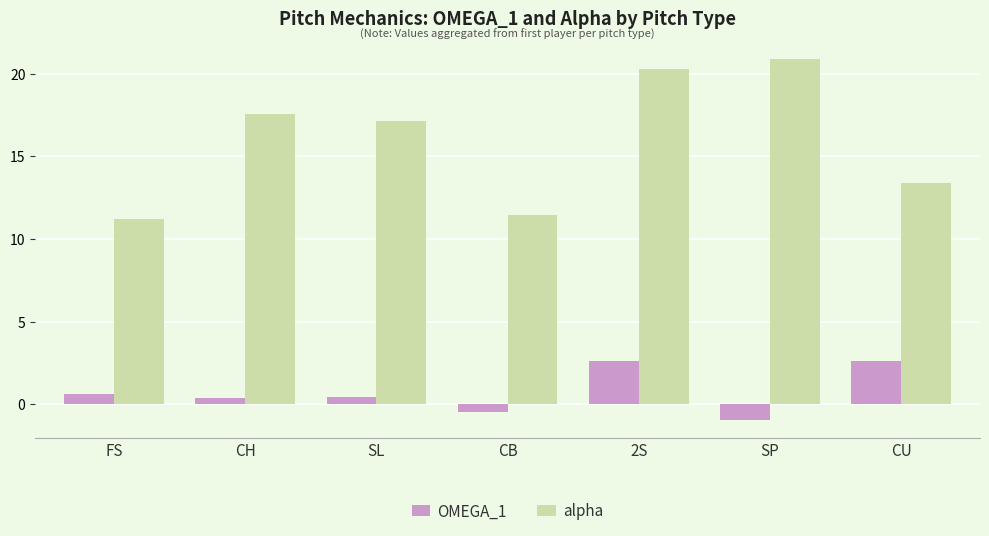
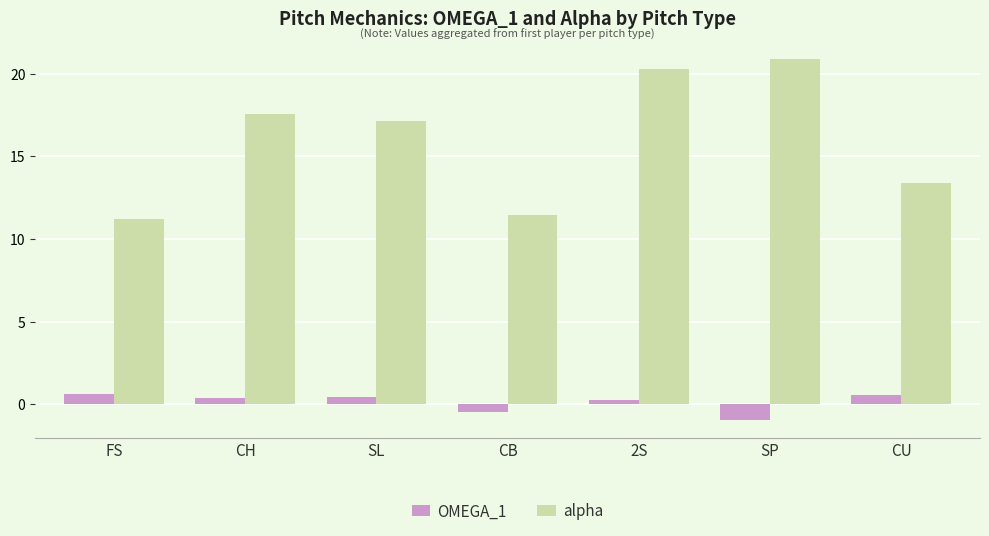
OMEGA_1, 2S: 2.6 -> 0.2
OMEGA_1, CU: 2.6 -> 0.6
